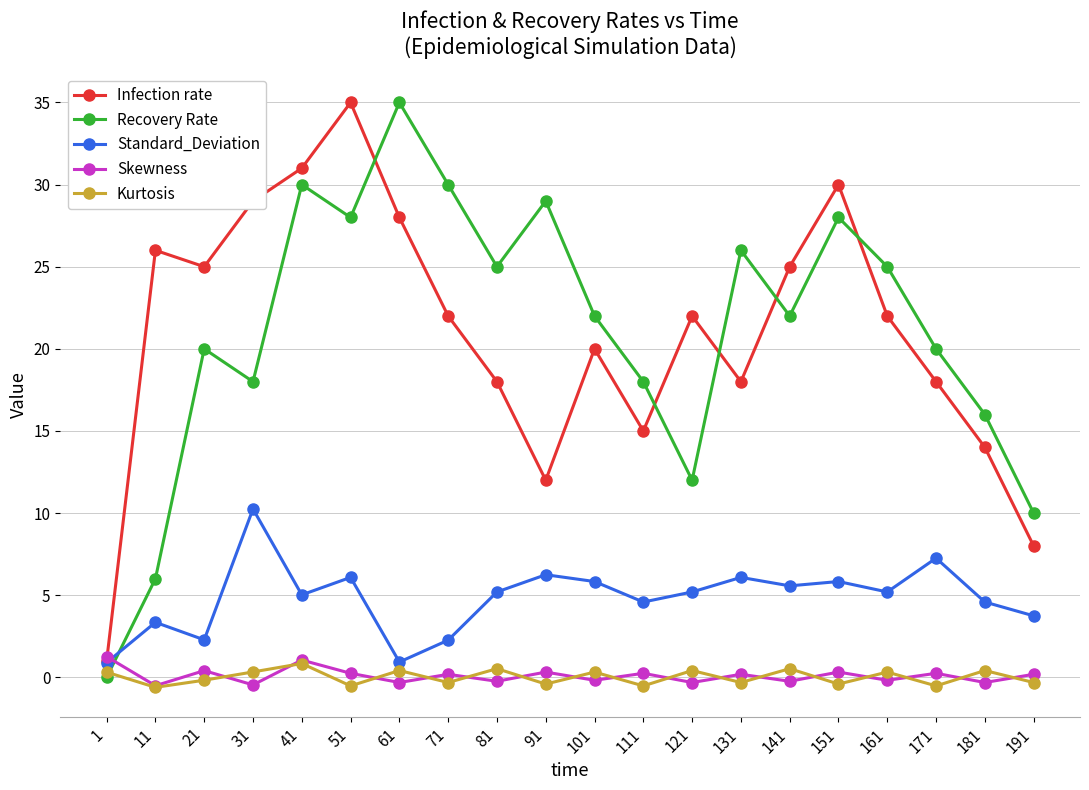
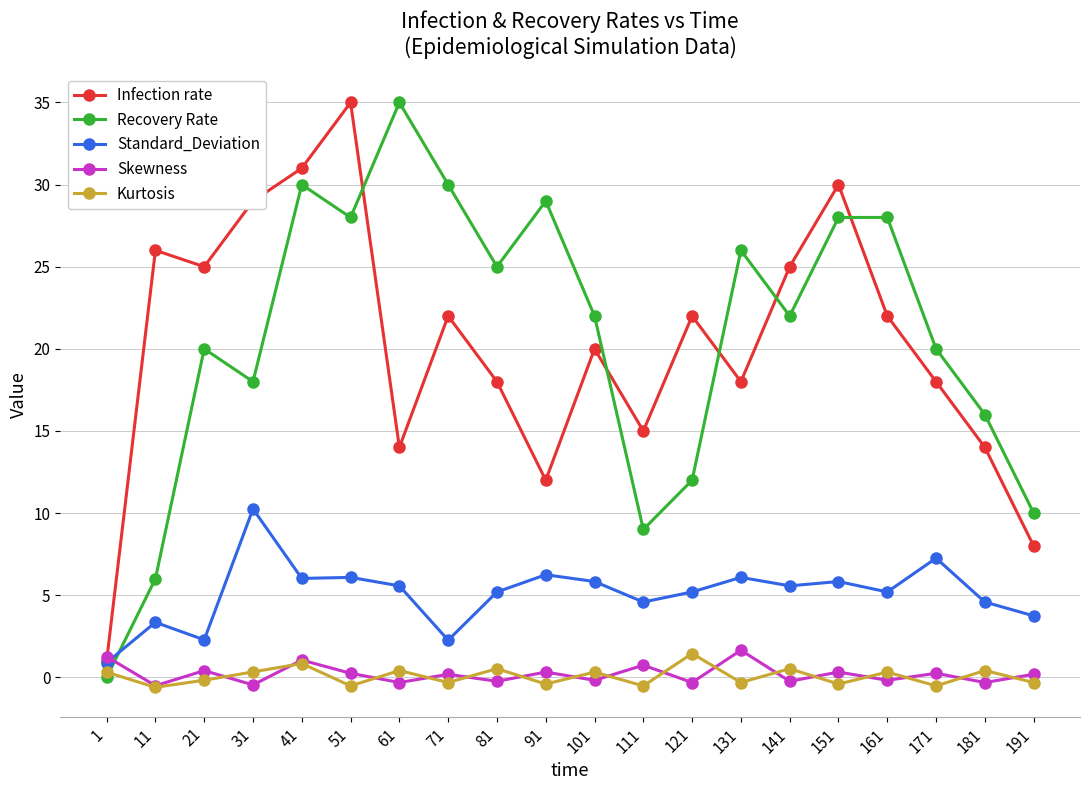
Standard_Deviation, 41: 5.0 -> 6.0
Infection rate, 61: 28 -> 14
Standard_Deviation, 61: 0.9 -> 5.6
Recovery Rate, 111: 18 -> 9
Skewness, 111: 0.2 -> 0.7
Kurtosis, 121: 0.4 -> 1.4
Skewness, 131: 0.2 -> 1.7
Recovery Rate, 161: 25 -> 28
